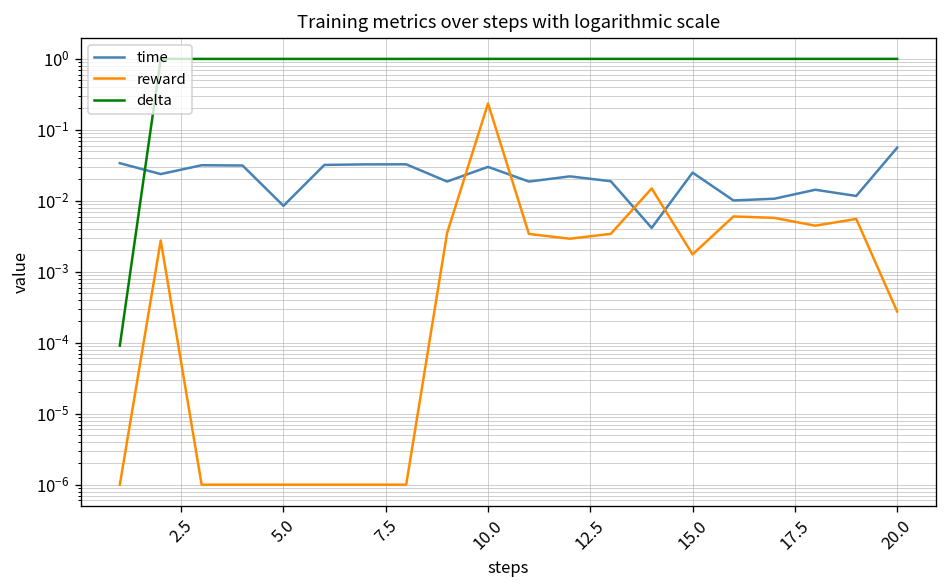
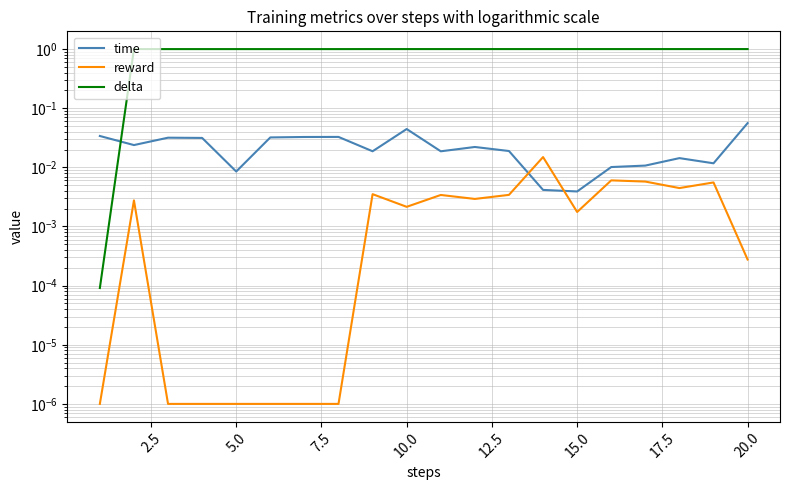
time, 10.0: 0.03 -> 0.04
reward, 10.0: 0.24 -> 0.0022
time, 15.0: 0.025 -> 0.004
